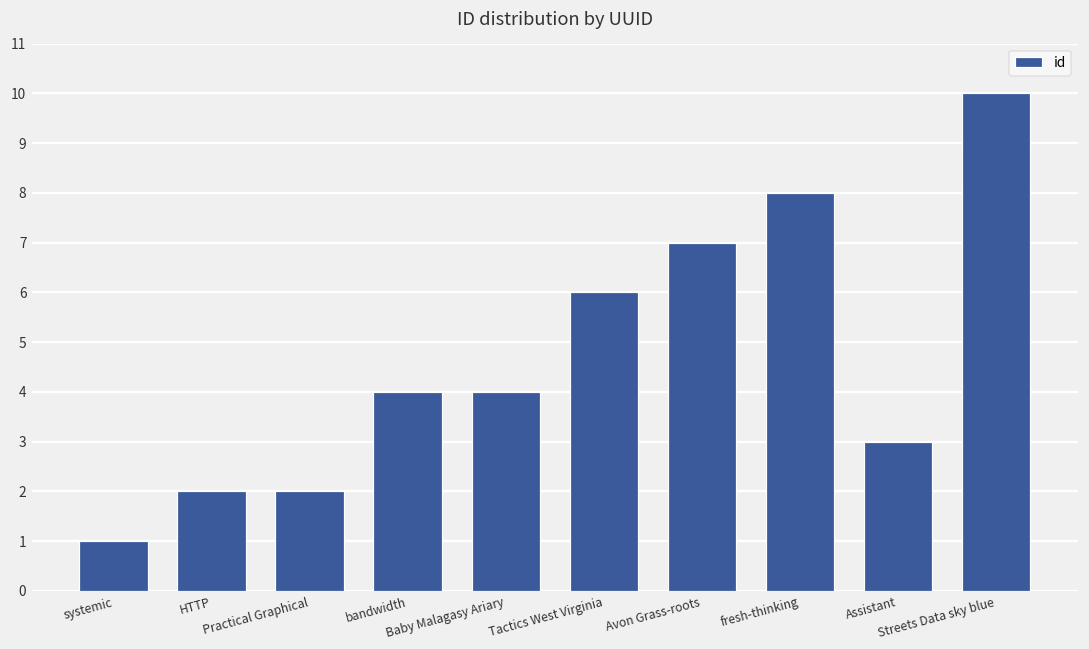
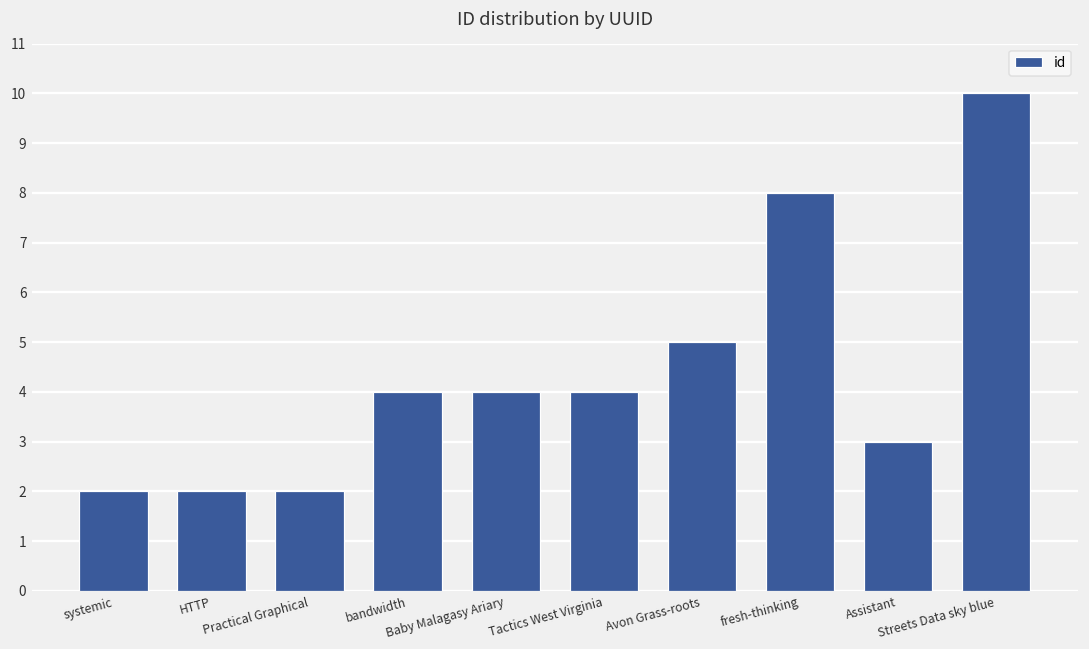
systemic: 1 -> 2
Tactics West Virginia: 6 -> 4
Avon Grass-roots: 7 -> 5
